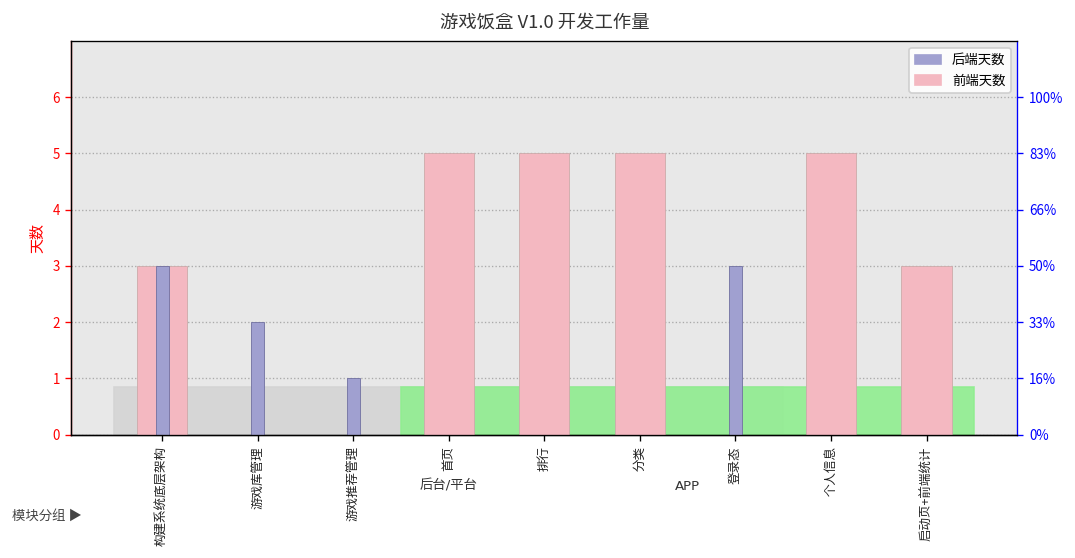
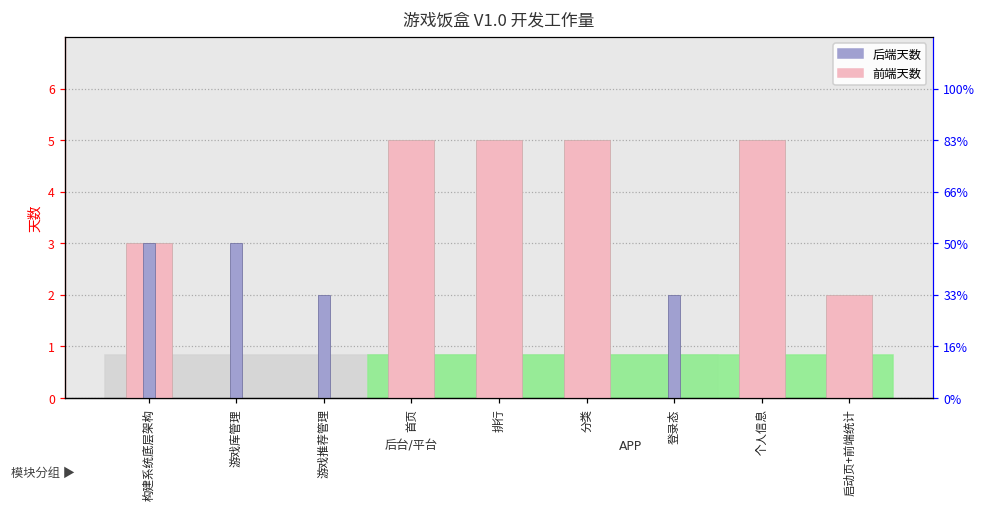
后端天数, 游戏库管理: 2 -> 3
后端天数, 游戏推荐管理: 1 -> 2
后端天数, 登录态: 3 -> 2
前端天数, 启动页+前端统计: 3 -> 2
